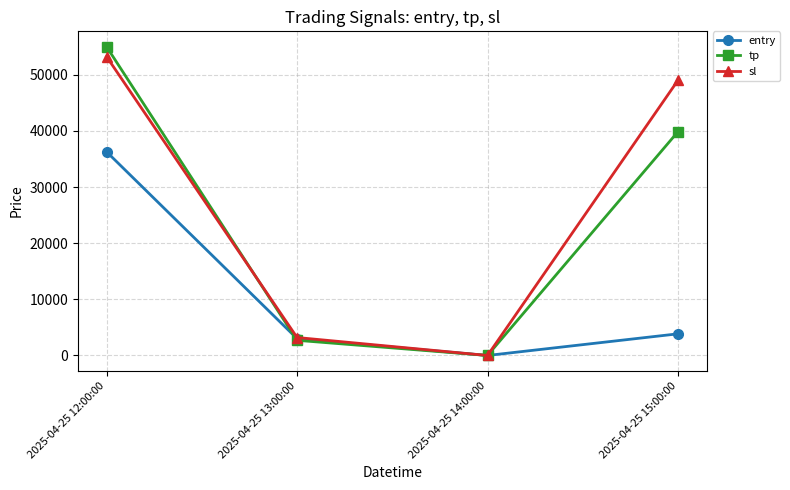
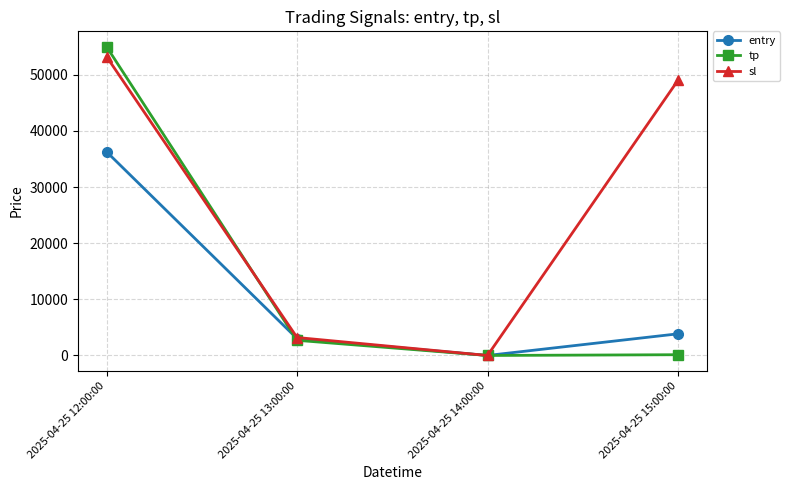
tp, 2025-04-25 15:00:00: 40000 -> 0
